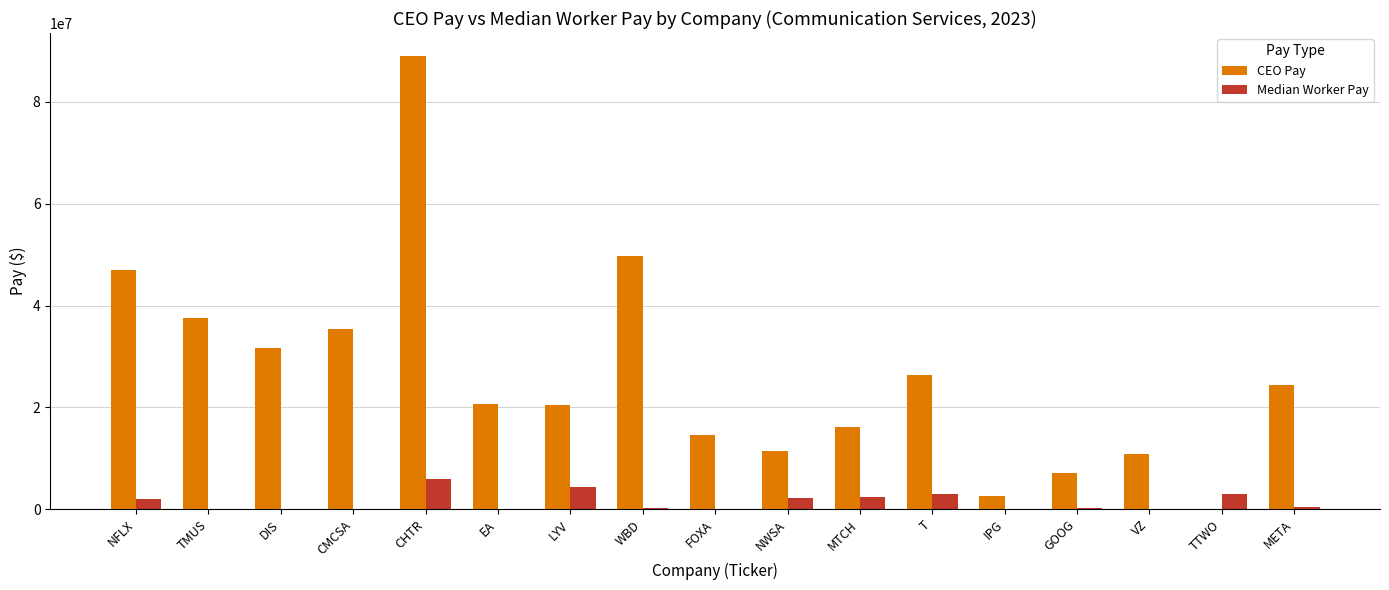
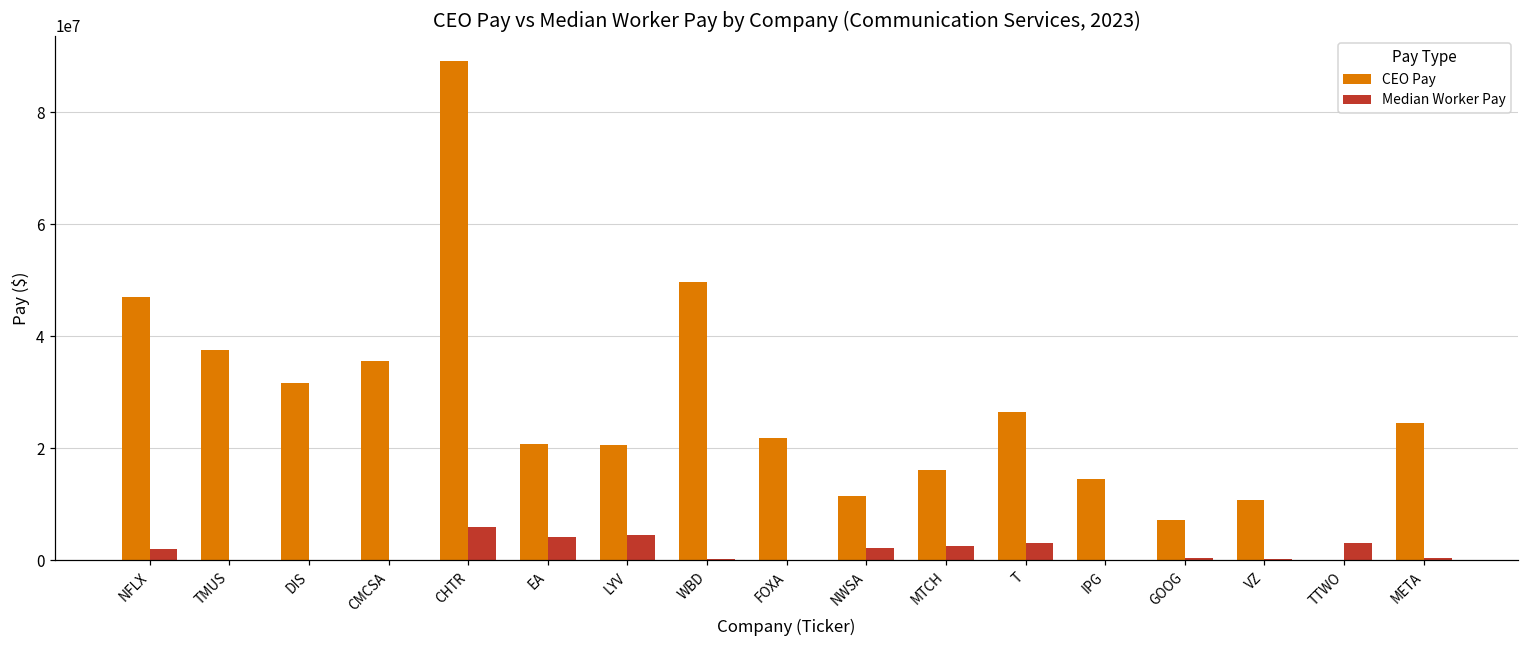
Median Worker Pay, EA: 0 -> 4000000
CEO Pay, FOXA: 15000000 -> 22000000
CEO Pay, IPG: 3000000 -> 14000000
